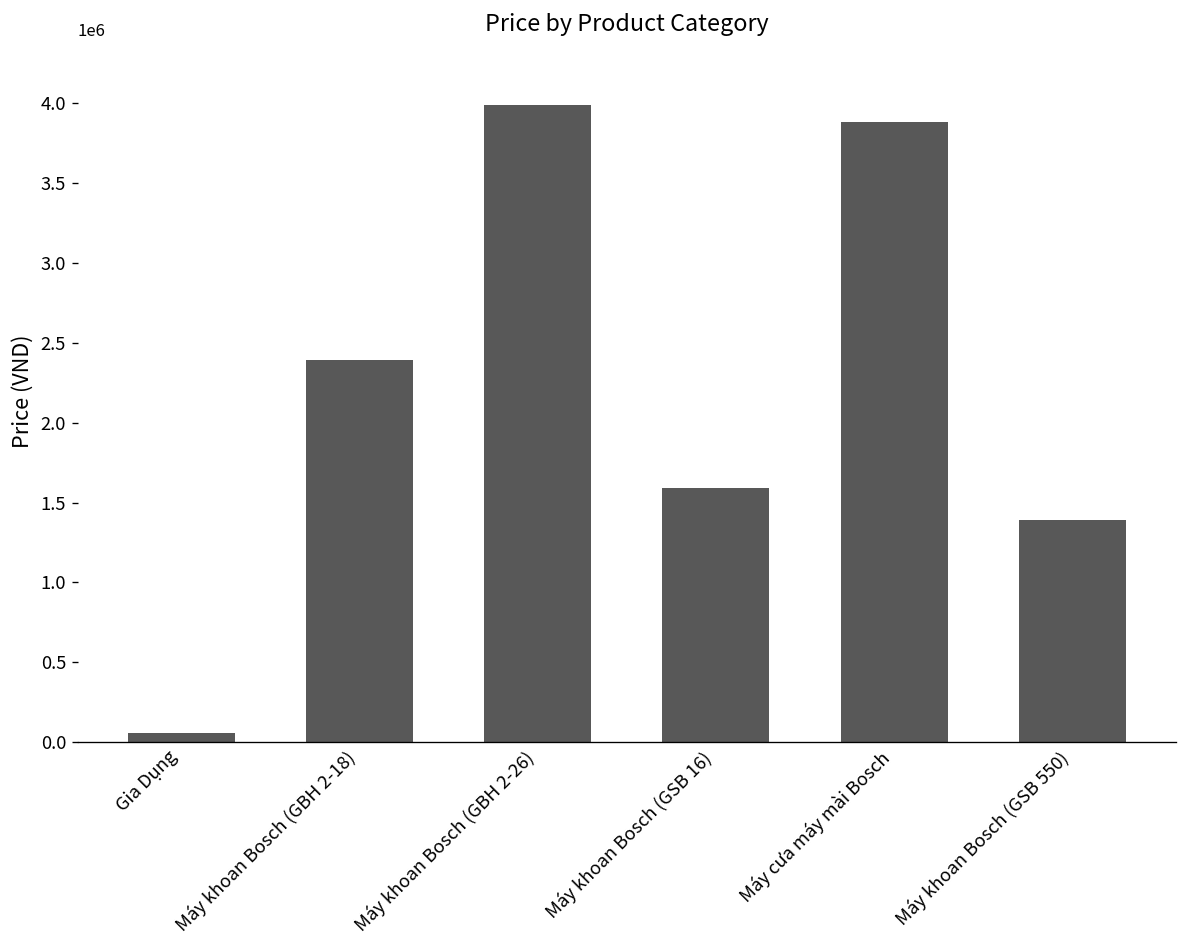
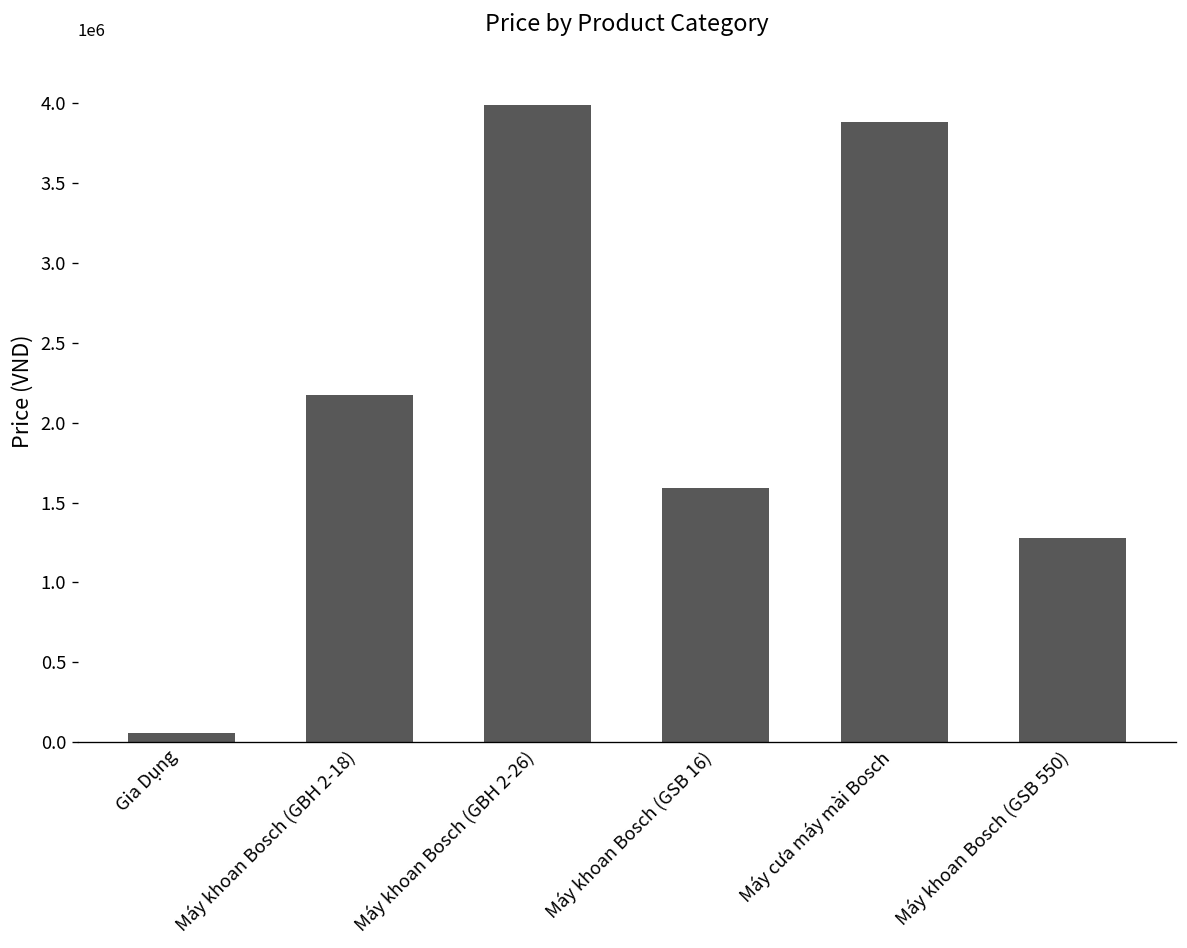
Máy khoan Bosch (GBH 2-18): 2390000 -> 2170000
Máy khoan Bosch (GSB 550): 1390000 -> 1280000
